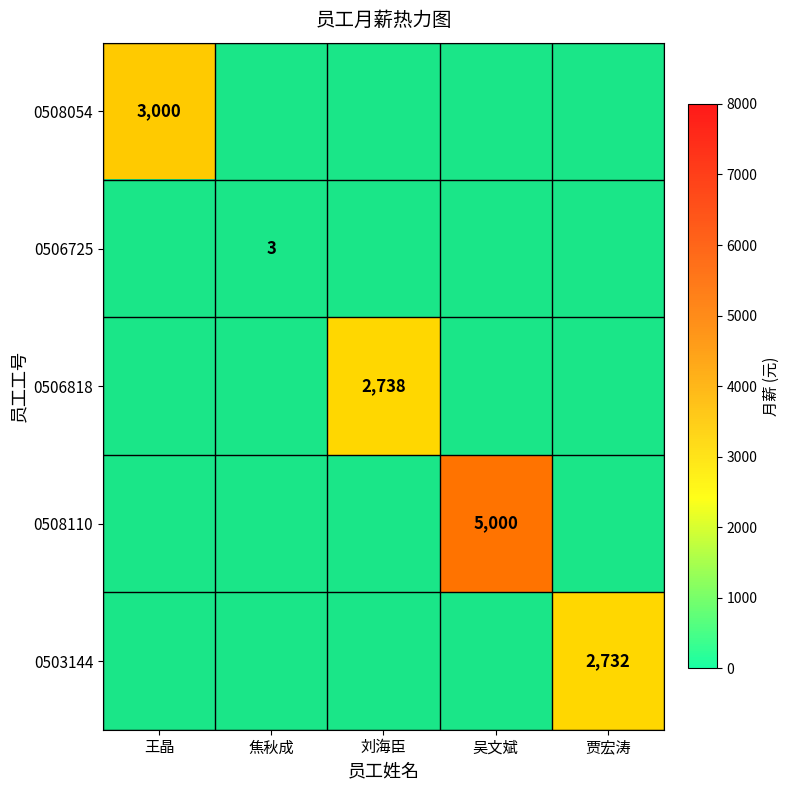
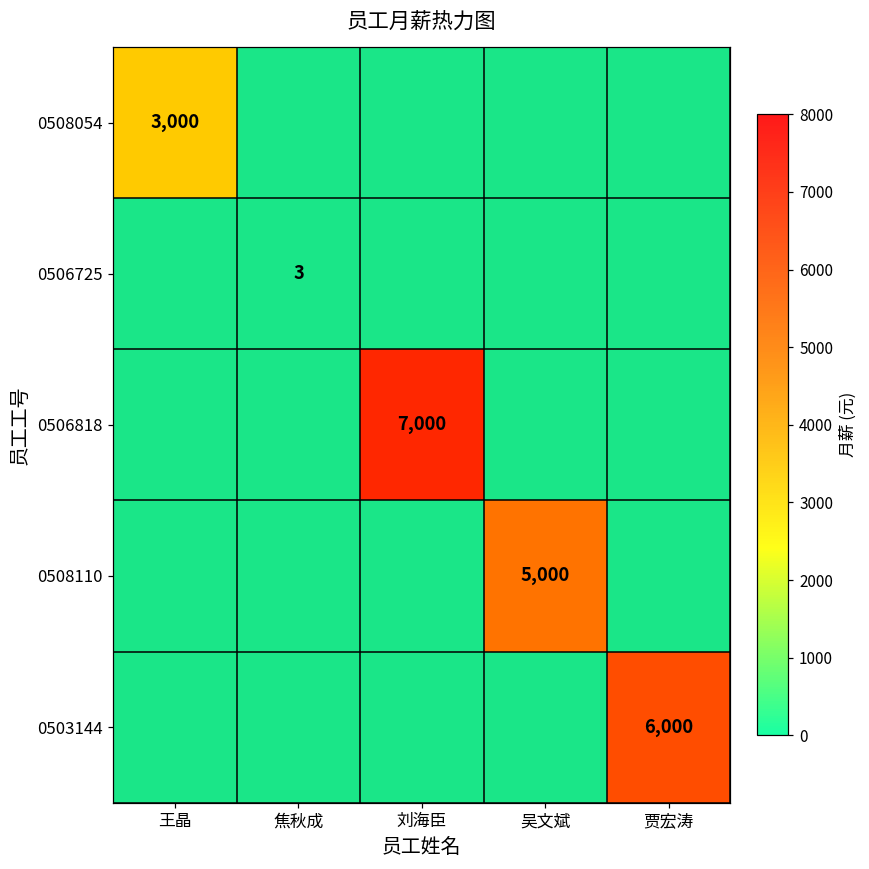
0506818, 刘海臣: 2,738 -> 7,000
0503144, 贾宏涛: 2,732 -> 6,000
